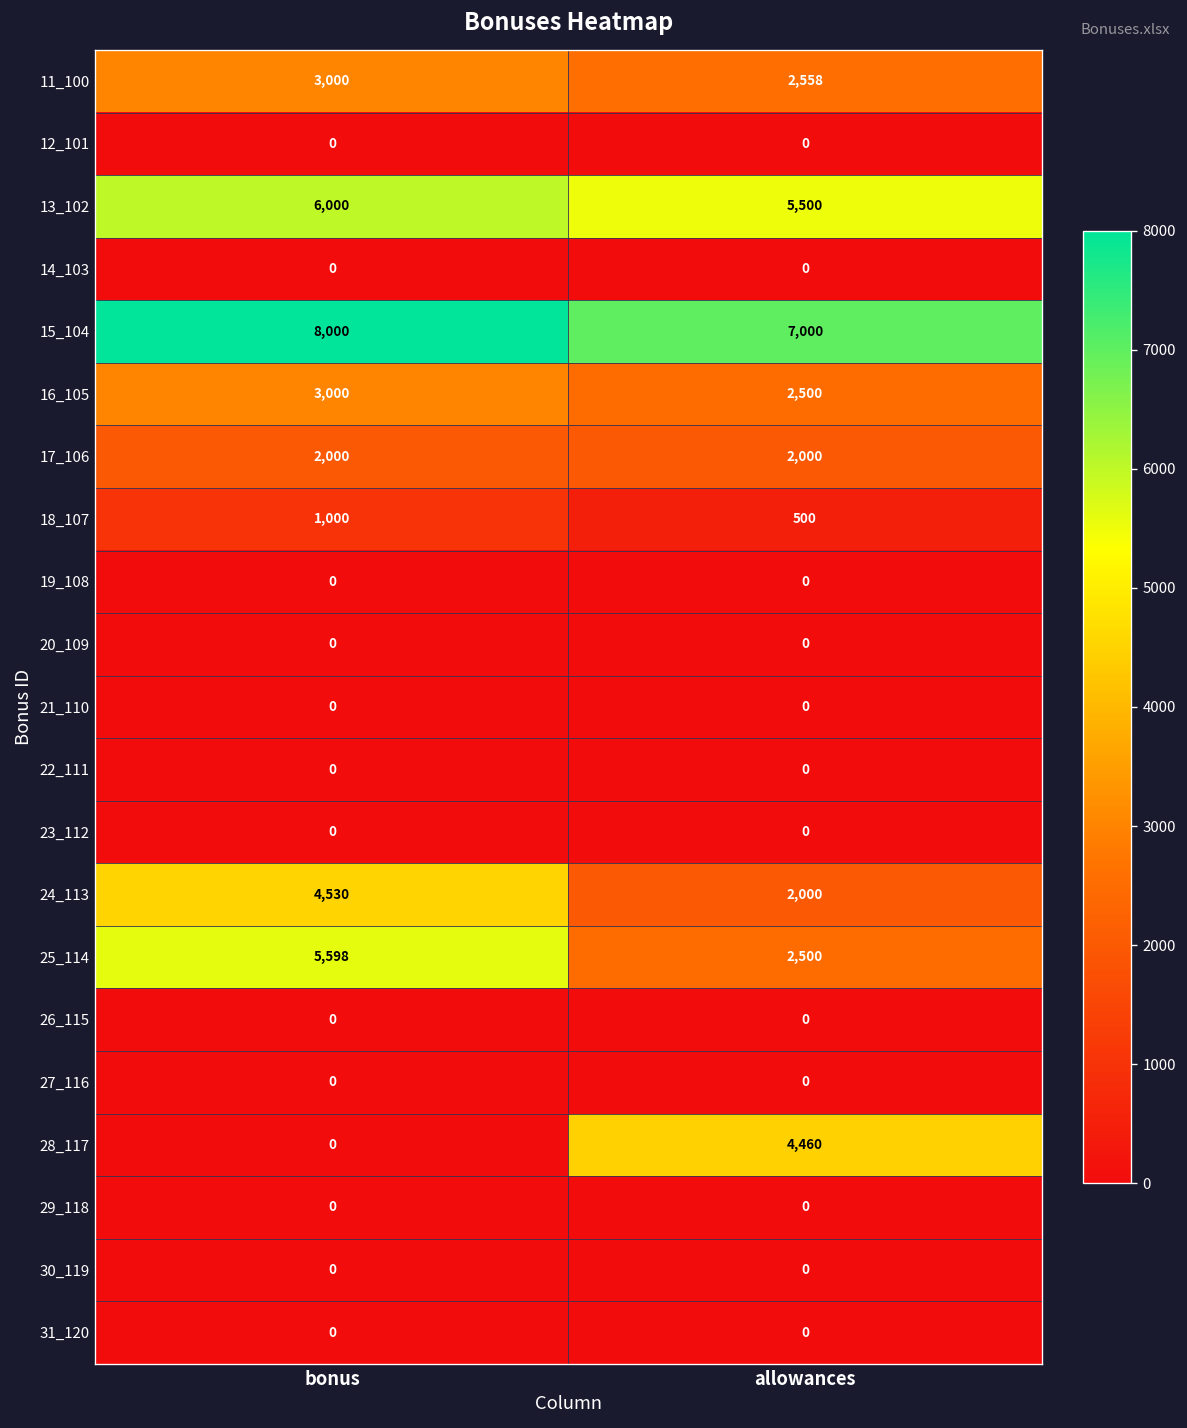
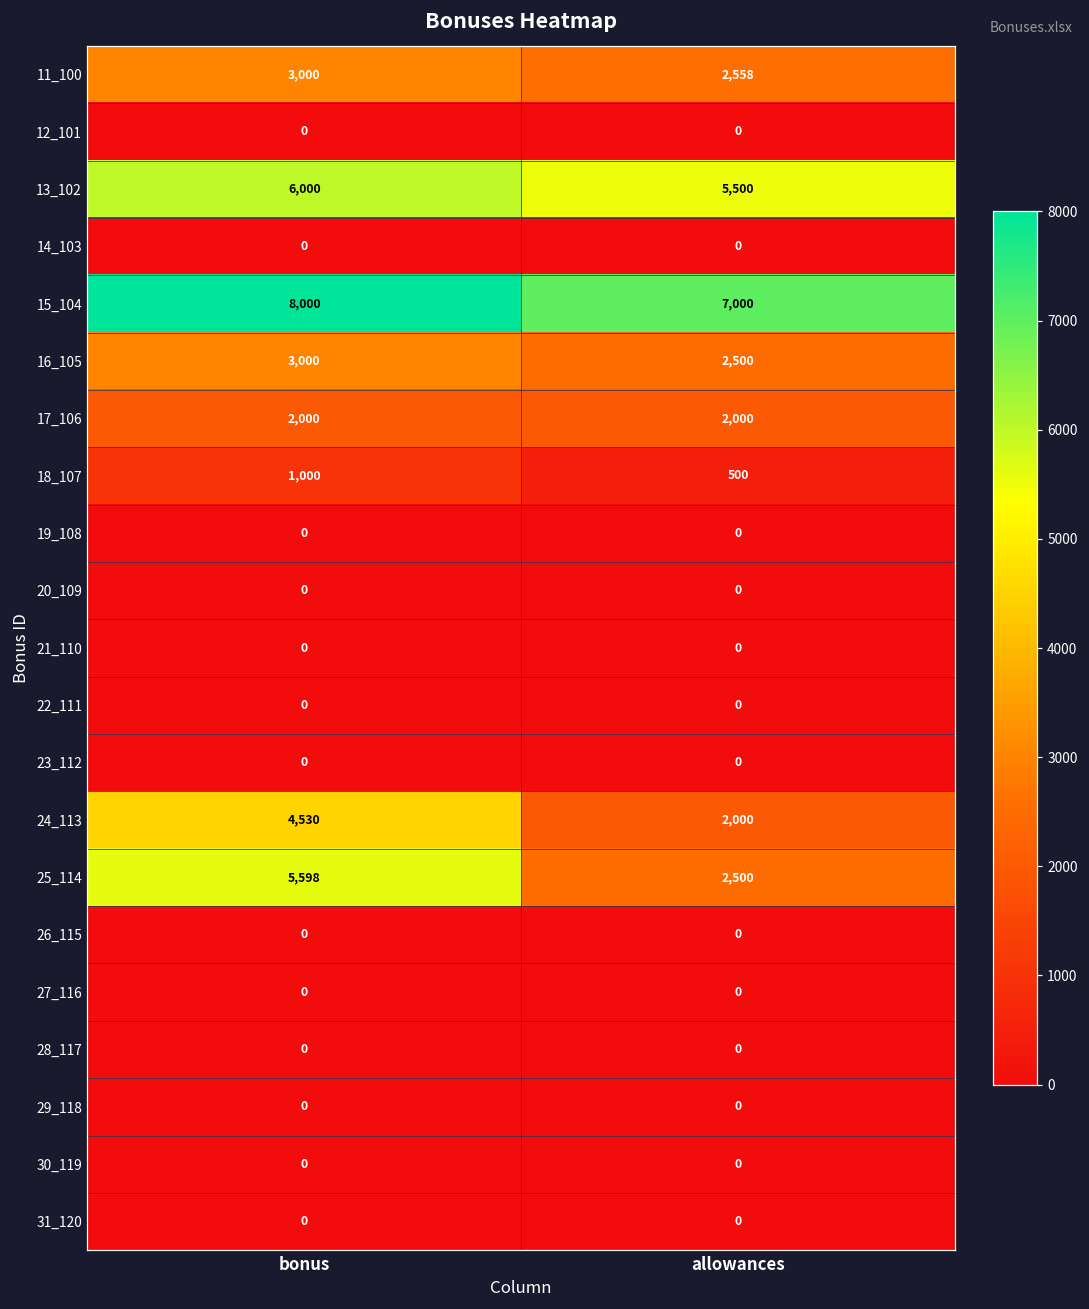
28_117, allowances: 4,460 -> 0
